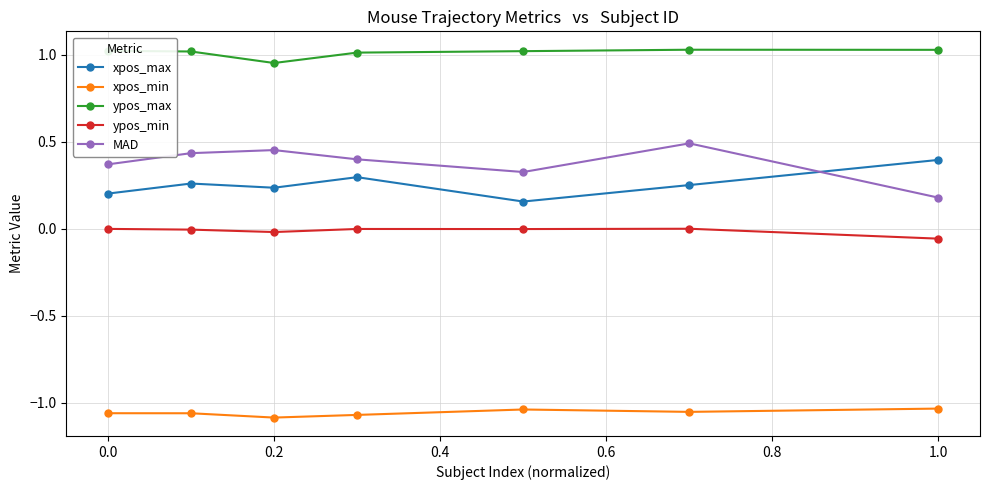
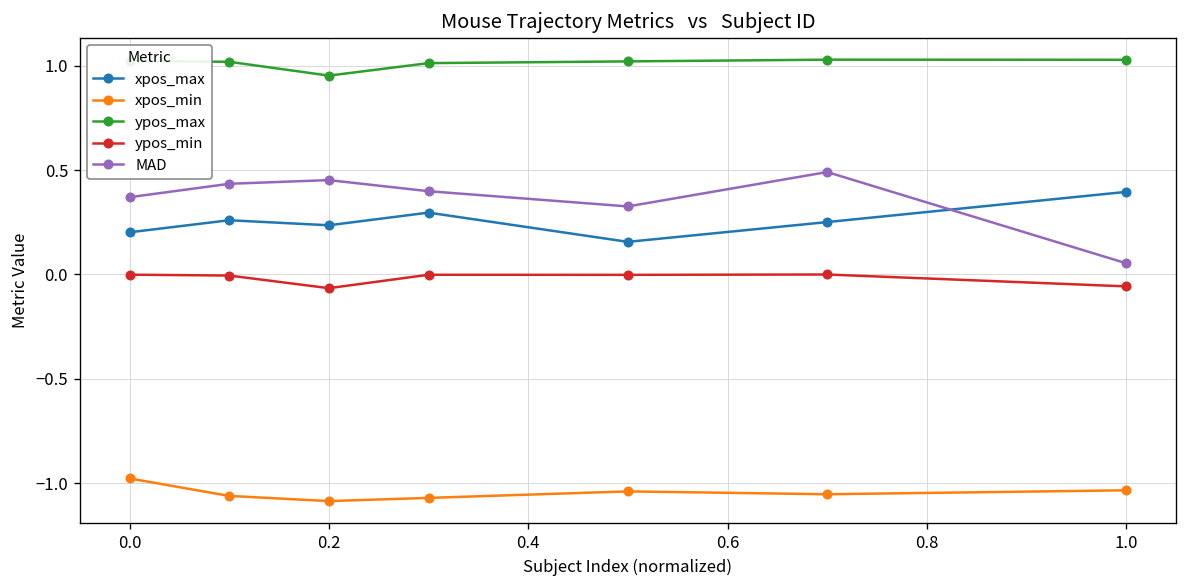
xpos_min, 0.0: -1.06 -> -0.98
ypos_min, 0.2: -0.02 -> -0.07
MAD, 1.0: 0.18 -> 0.05
